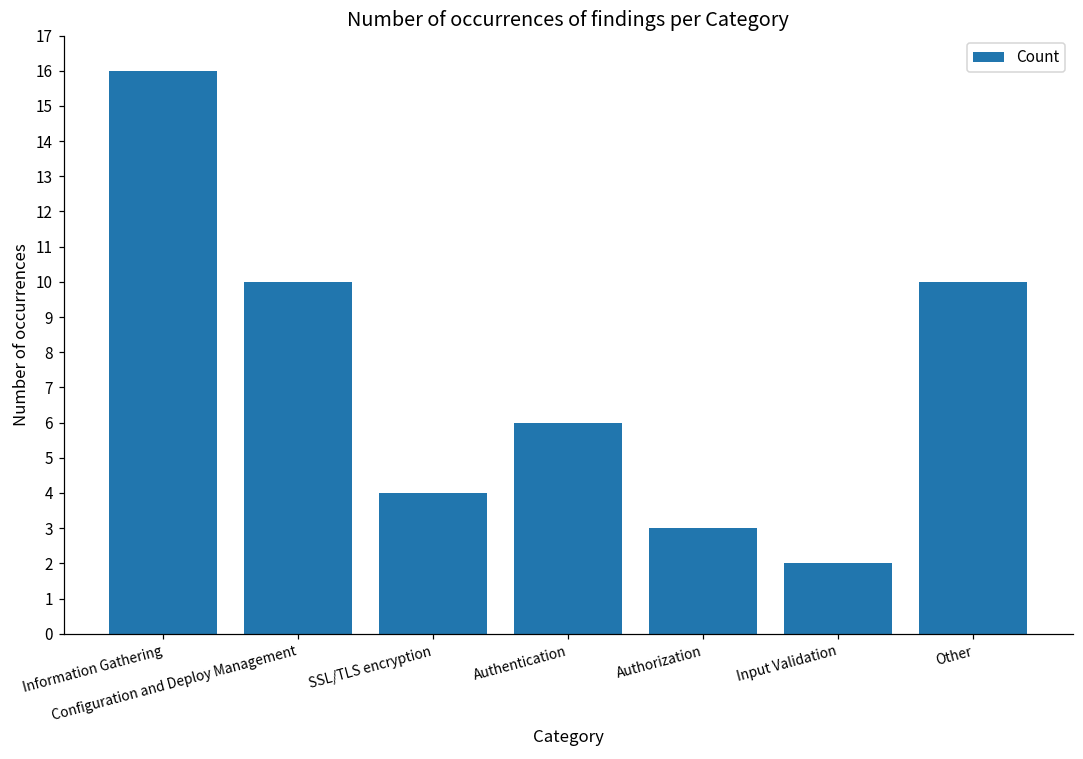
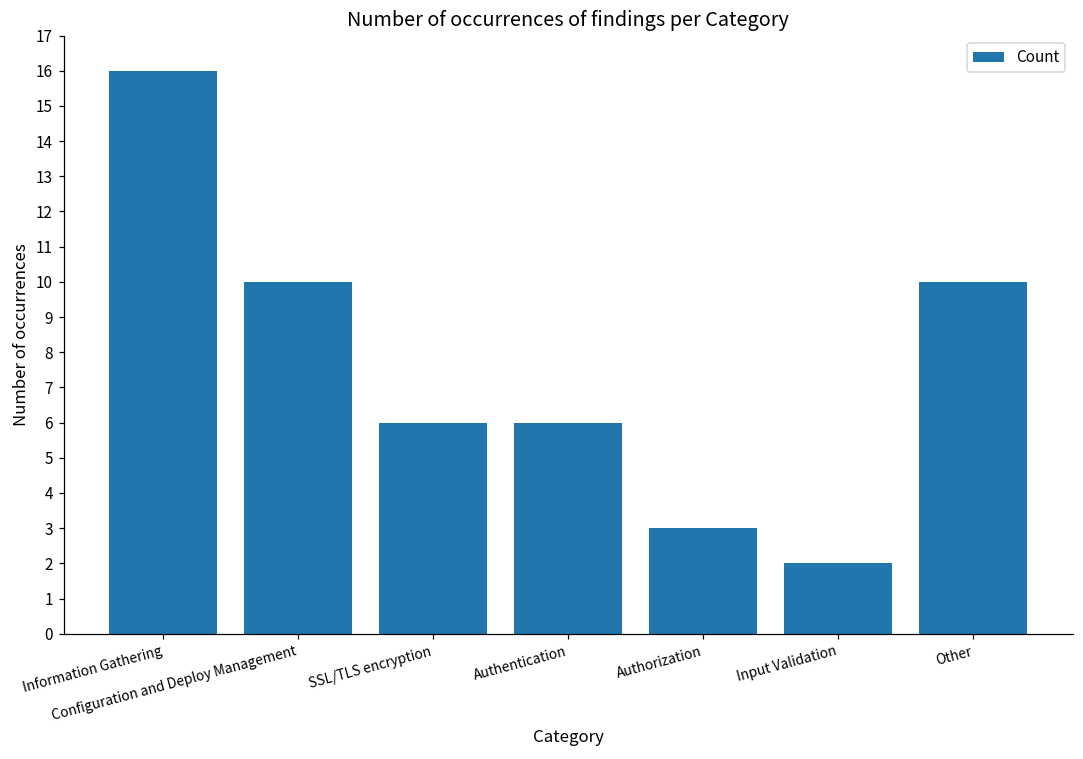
SSL/TLS encryption: 4 -> 6
